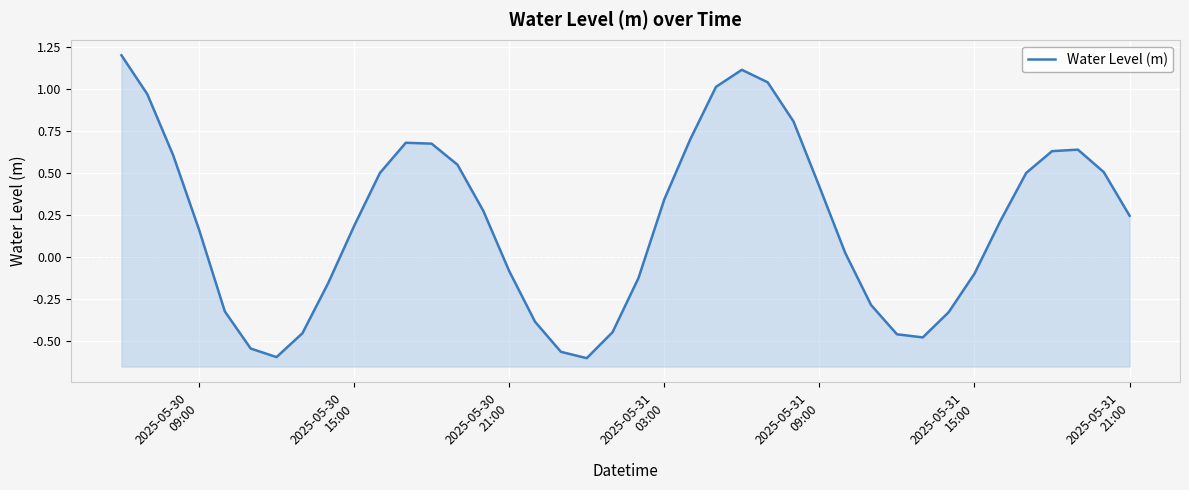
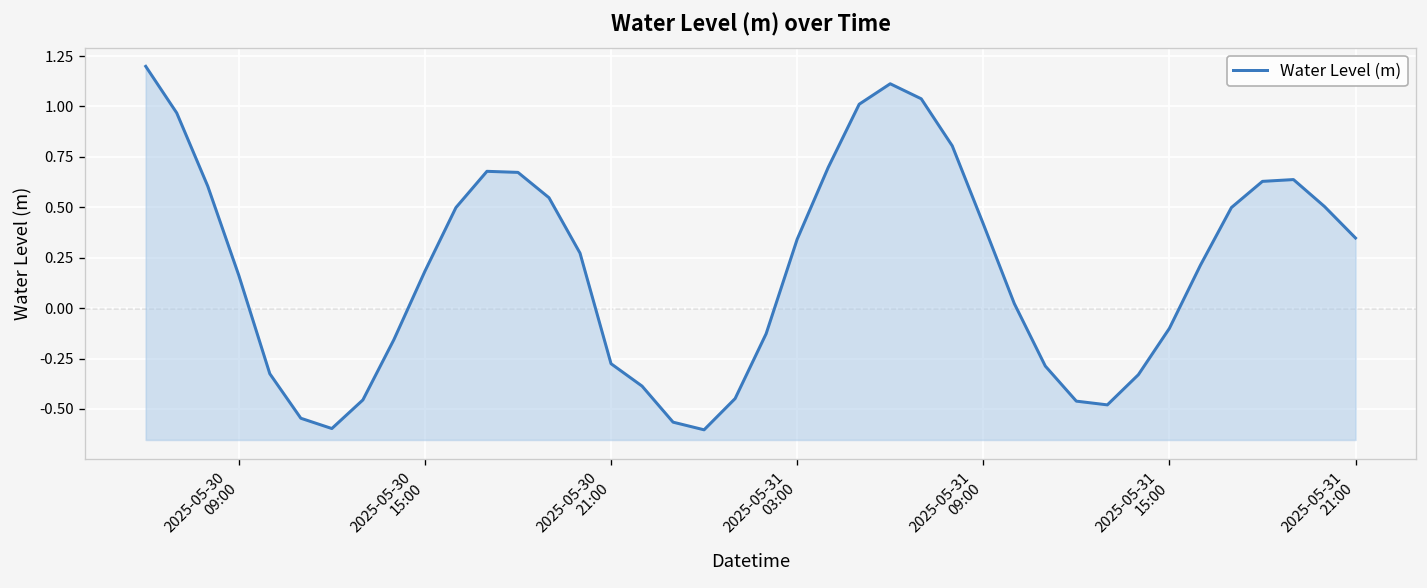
2025-05-30 21:00: -0.08 -> -0.28
2025-05-31 21:00: 0.24 -> 0.35
